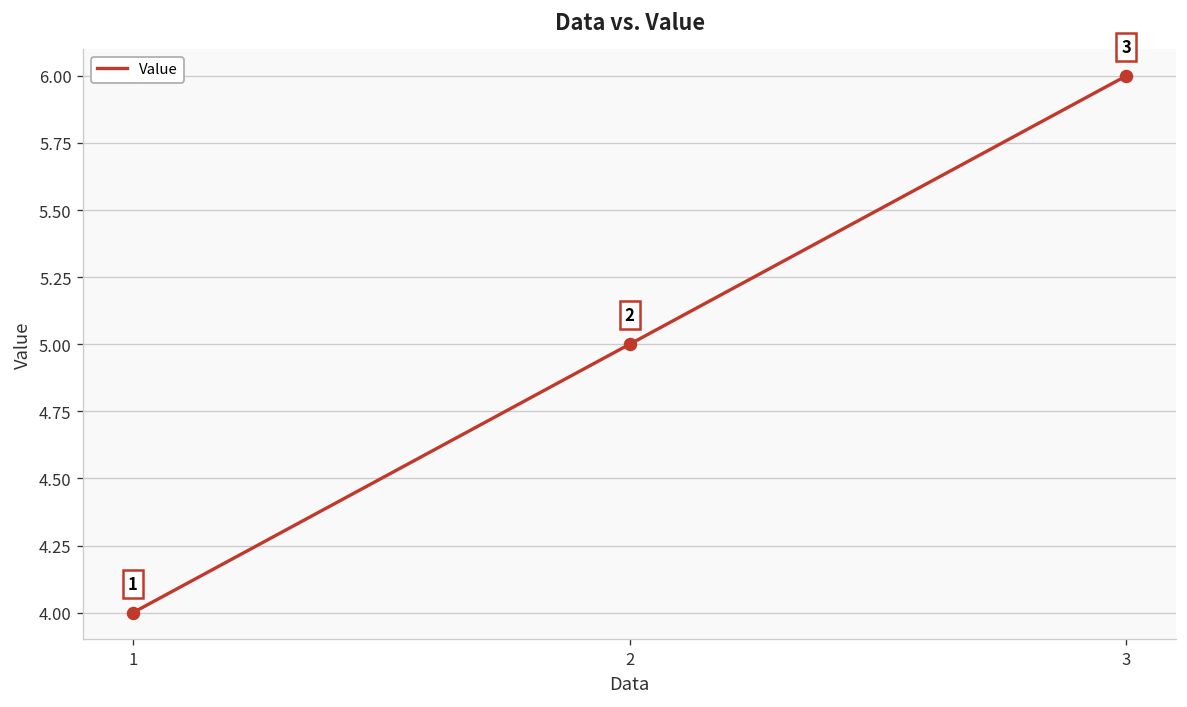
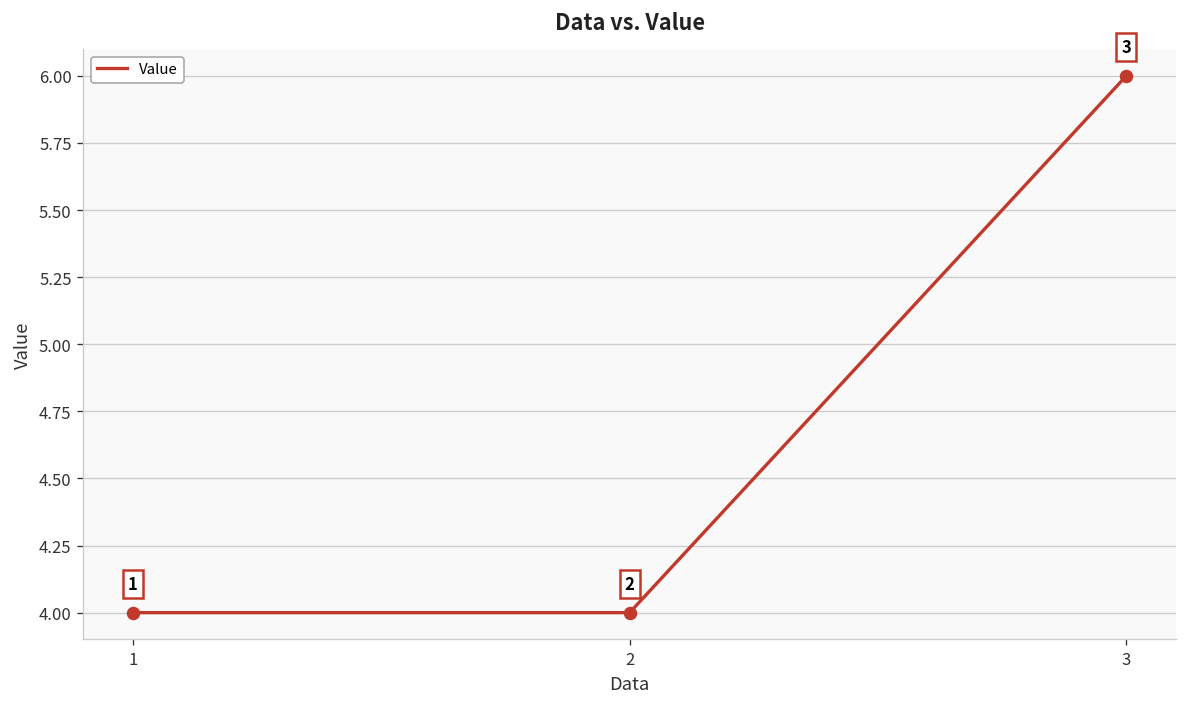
2: 5 -> 4
